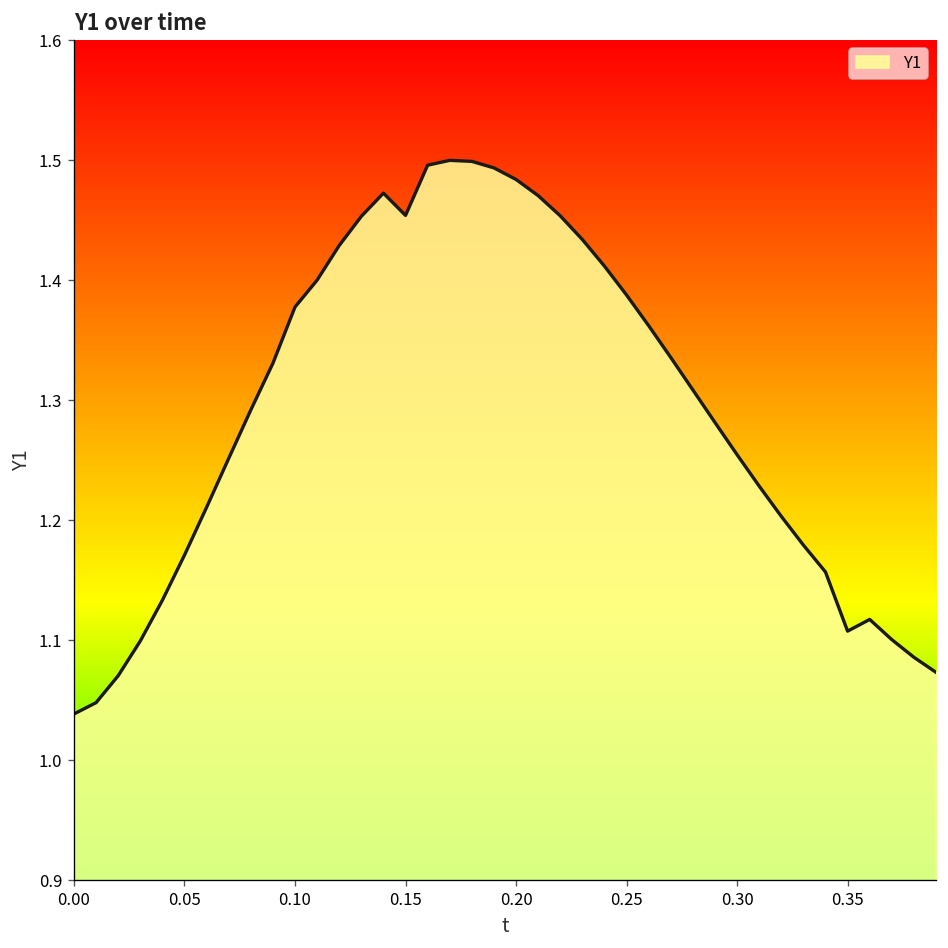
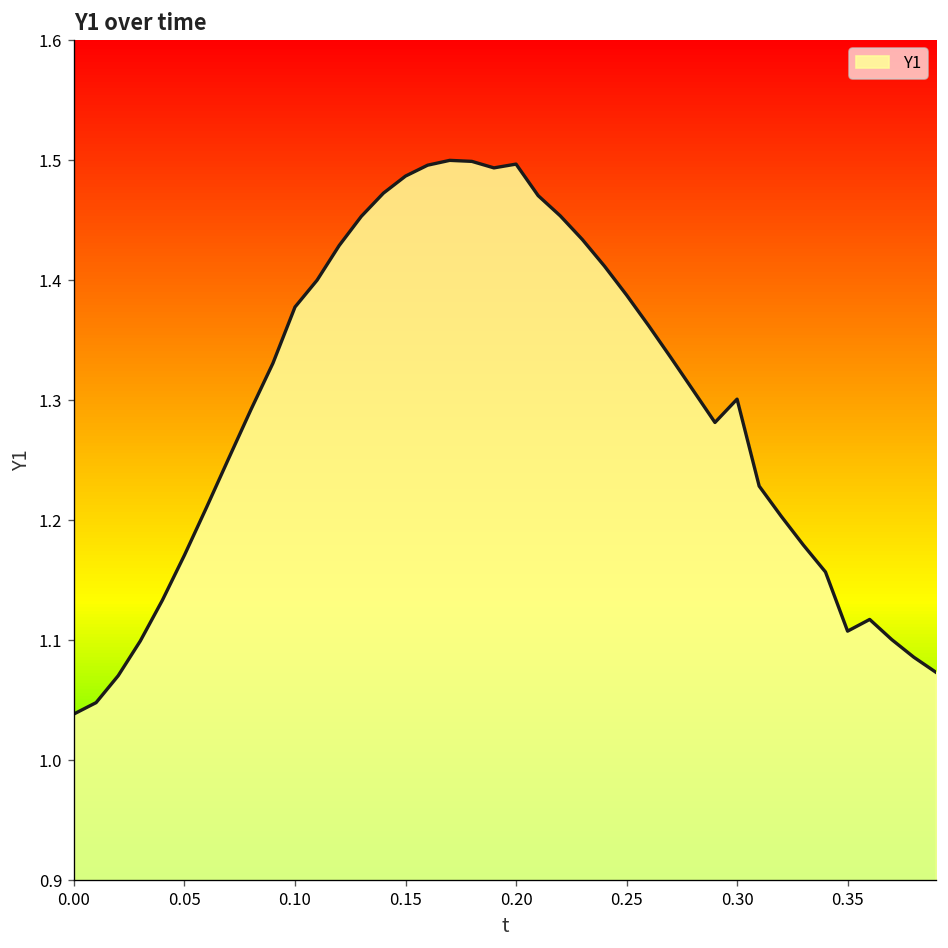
0.15: 1.454 -> 1.487
0.20: 1.484 -> 1.497
0.30: 1.255 -> 1.301
